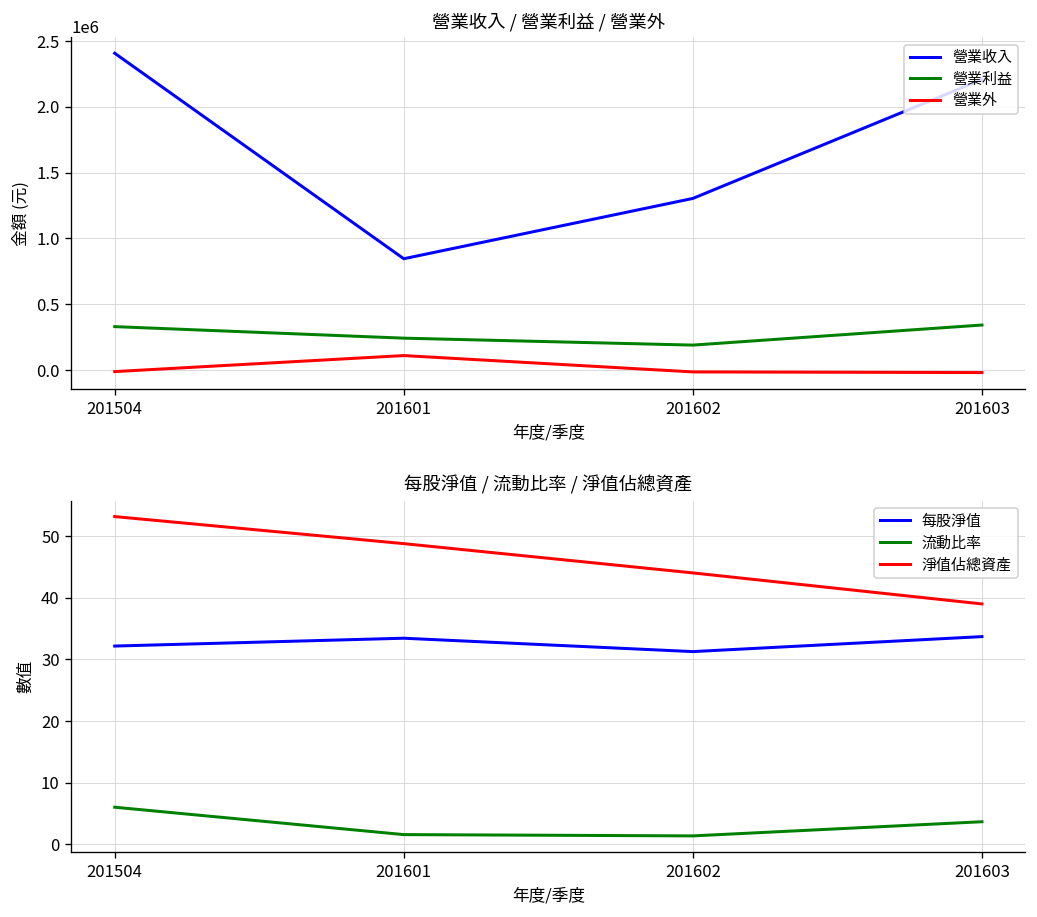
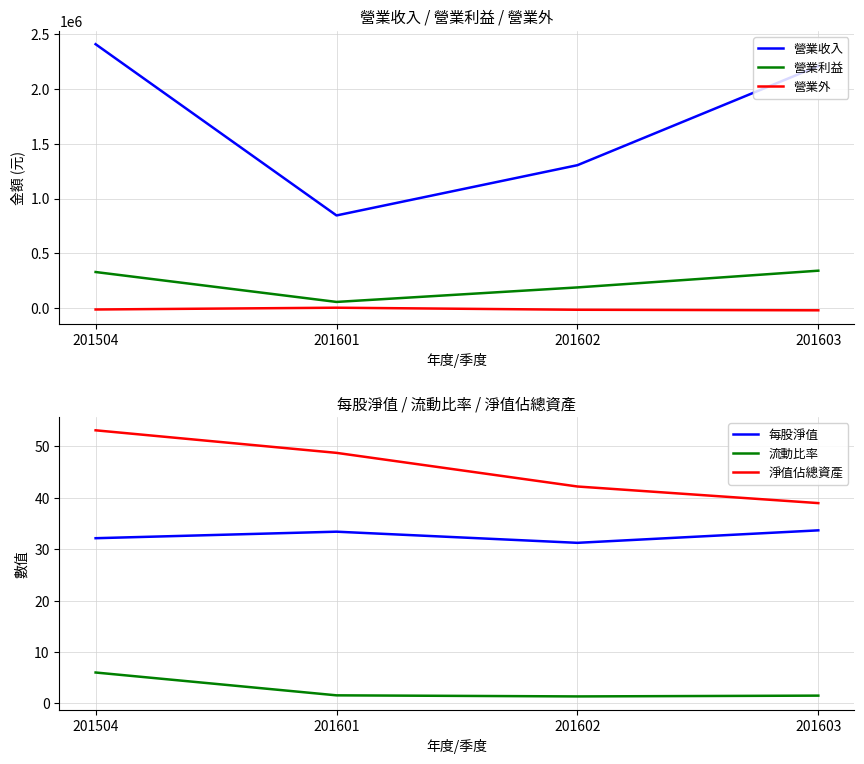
營業收入 / 營業利益 / 營業外, 營業利益, 201601: 240000 -> 60000
營業收入 / 營業利益 / 營業外, 營業外, 201601: 110000 -> 10000
每股淨值 / 流動比率 / 淨值佔總資產, 淨值佔總資產, 201602: 44 -> 42
每股淨值 / 流動比率 / 淨值佔總資產, 流動比率, 201603: 4 -> 2
